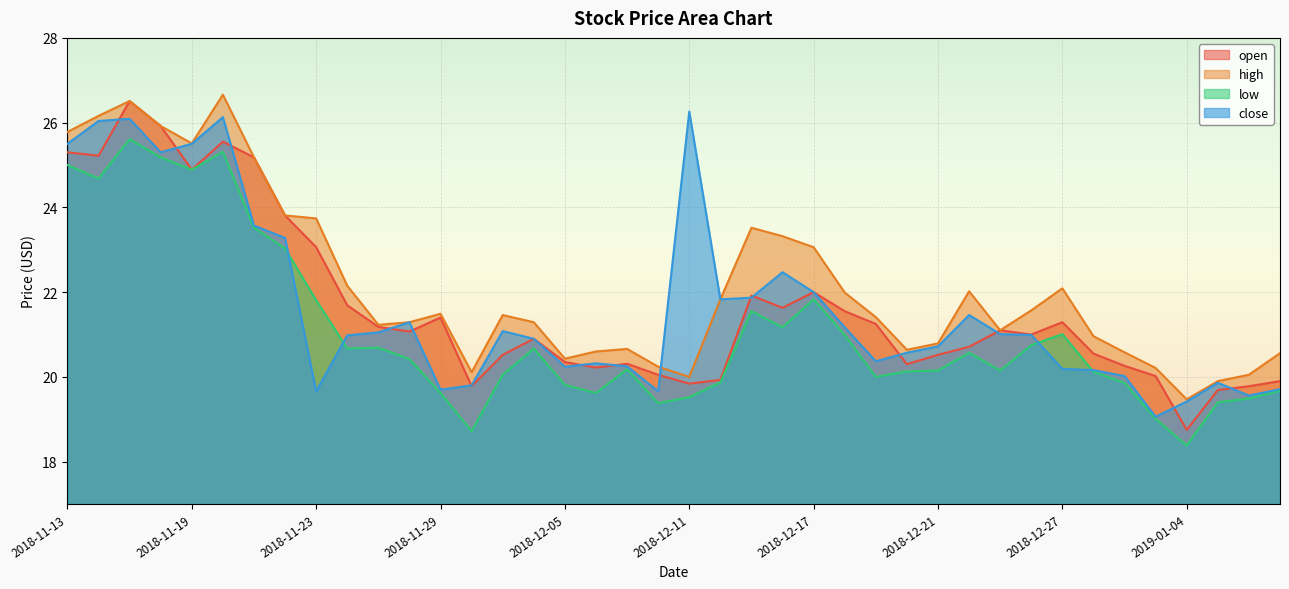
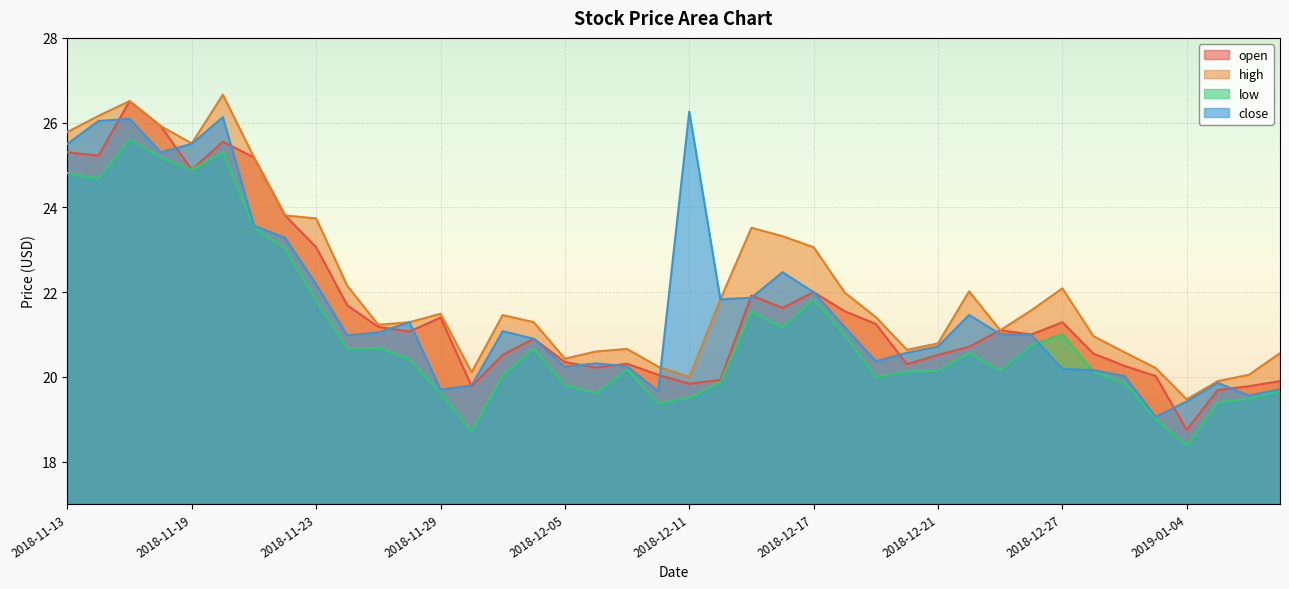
low, 2018-11-13: 25.0 -> 24.8
close, 2018-11-23: 19.7 -> 22.2
